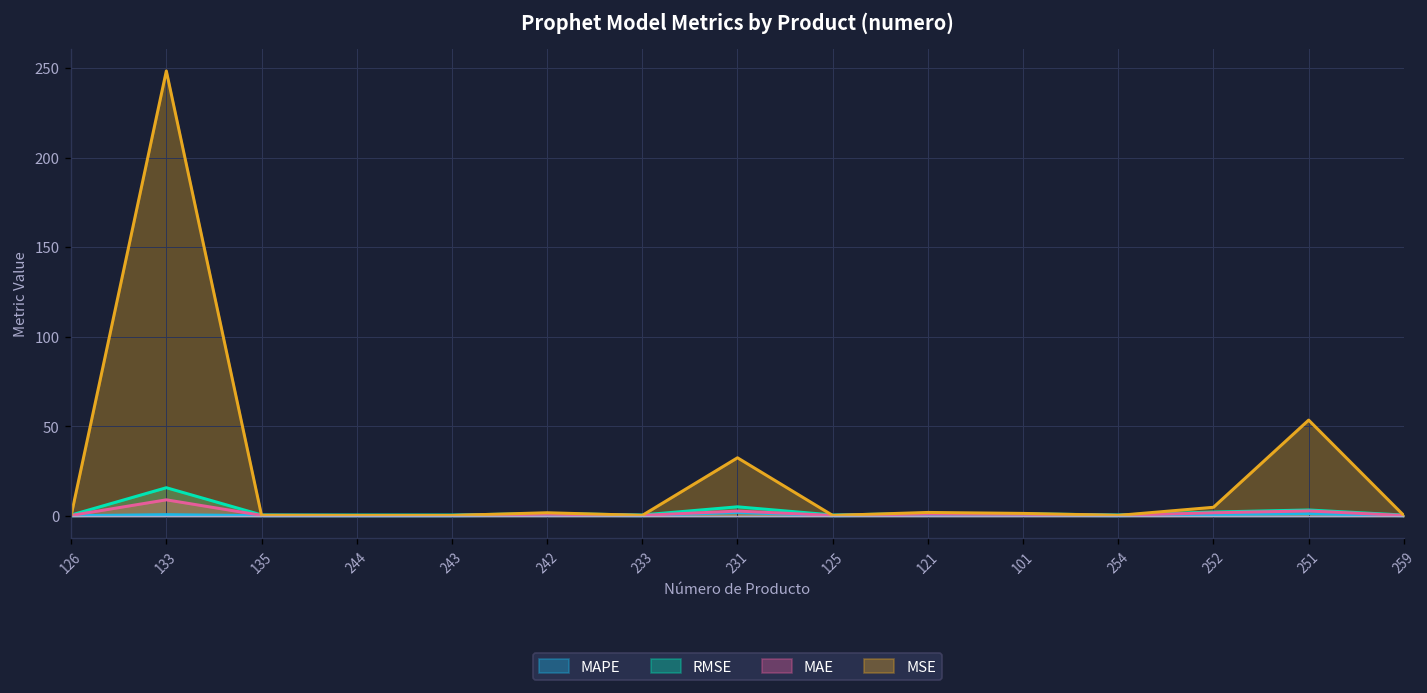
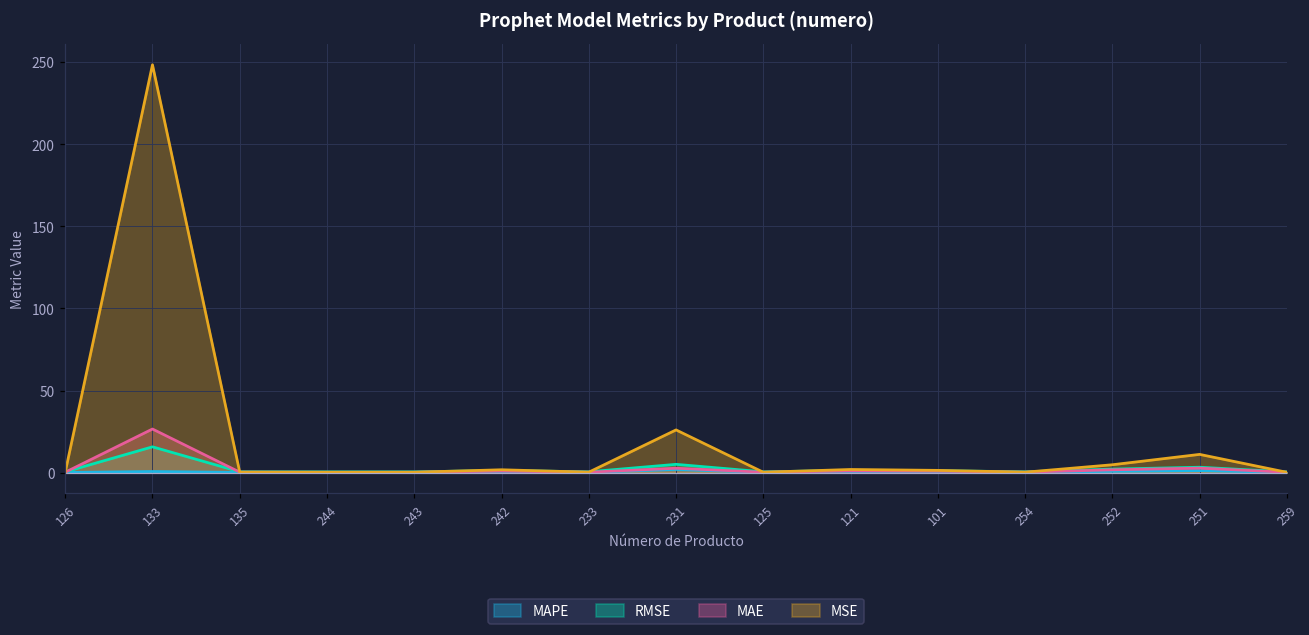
MAE, 133: 9 -> 27
MSE, 231: 32 -> 26
MSE, 251: 53 -> 11
